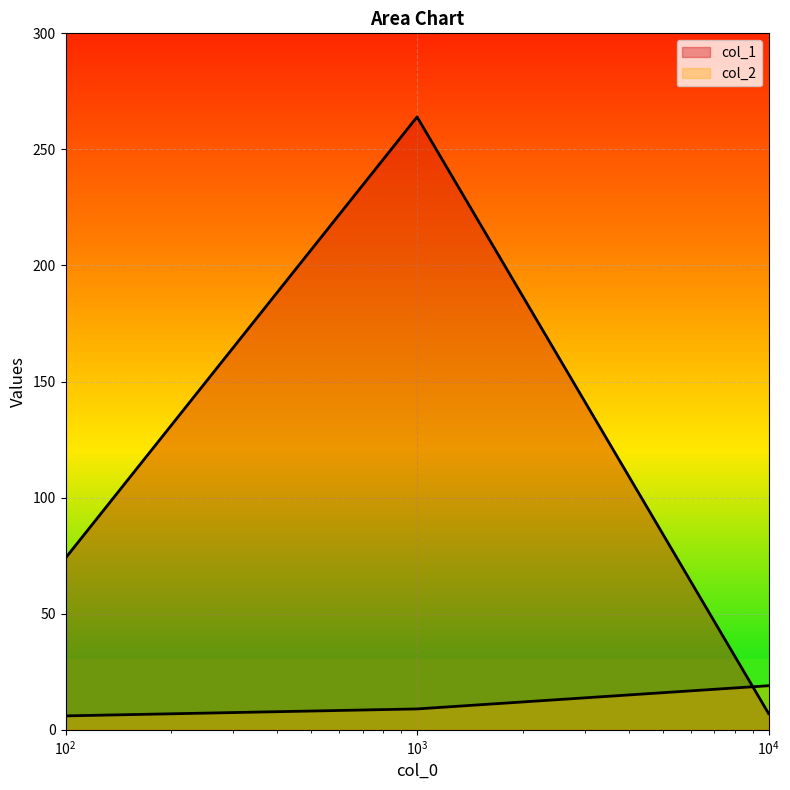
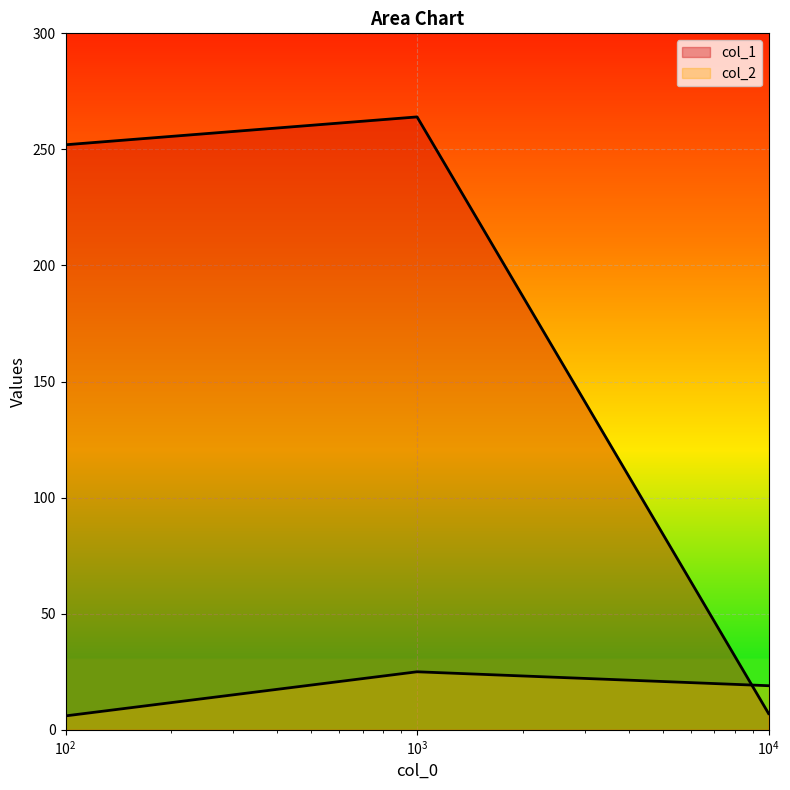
col_1, 10^2: 74 -> 252
col_2, 10^3: 9 -> 25
